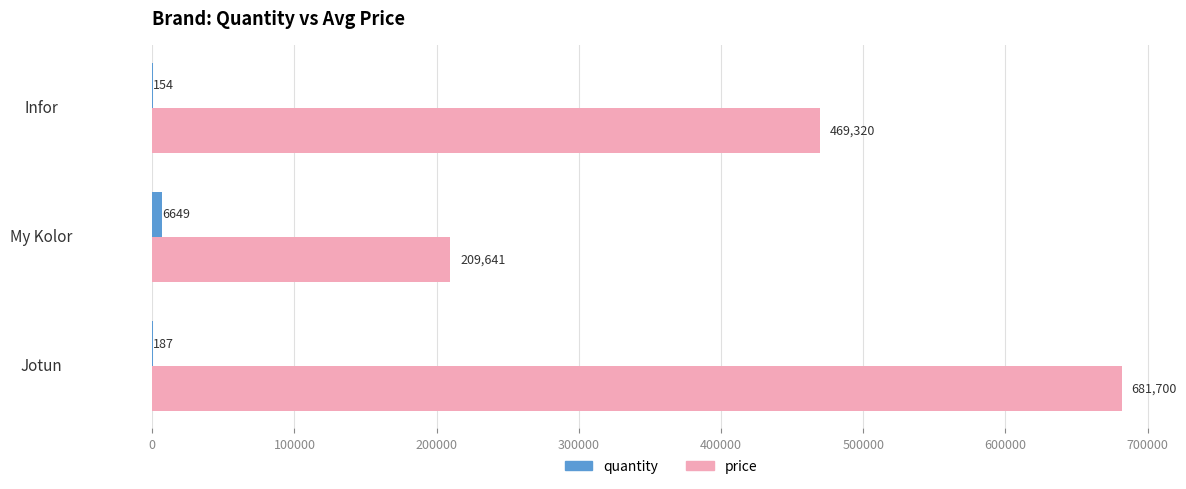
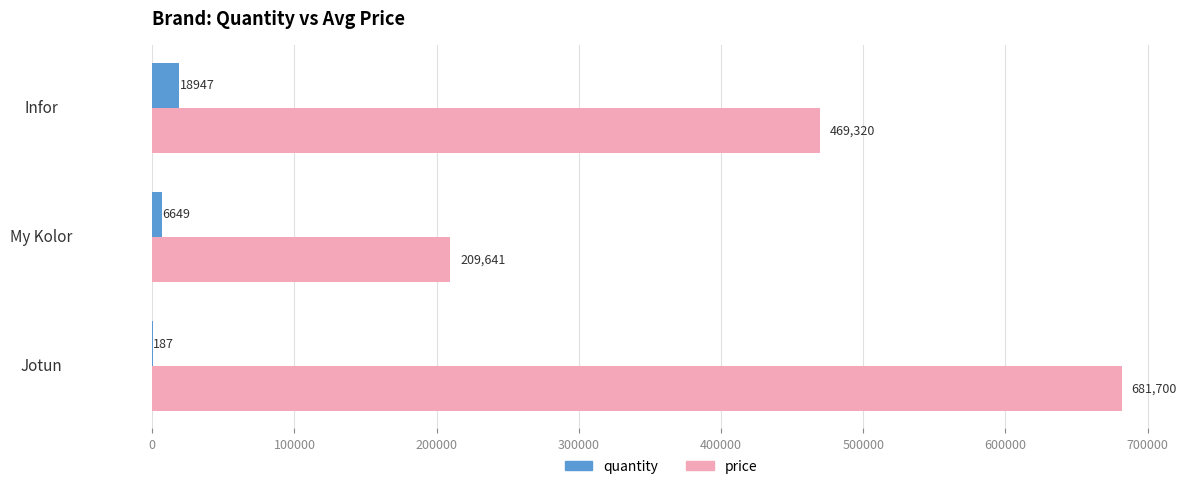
quantity, Infor: 154 -> 18947
